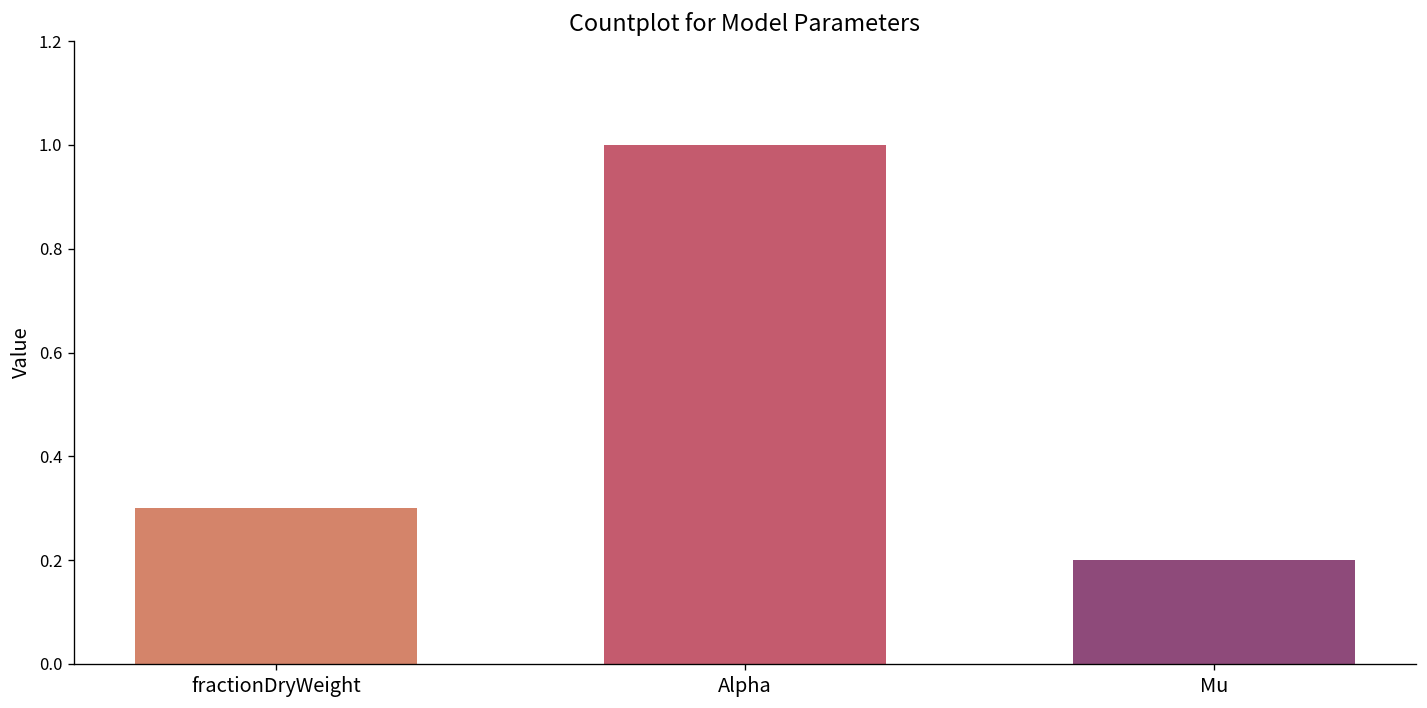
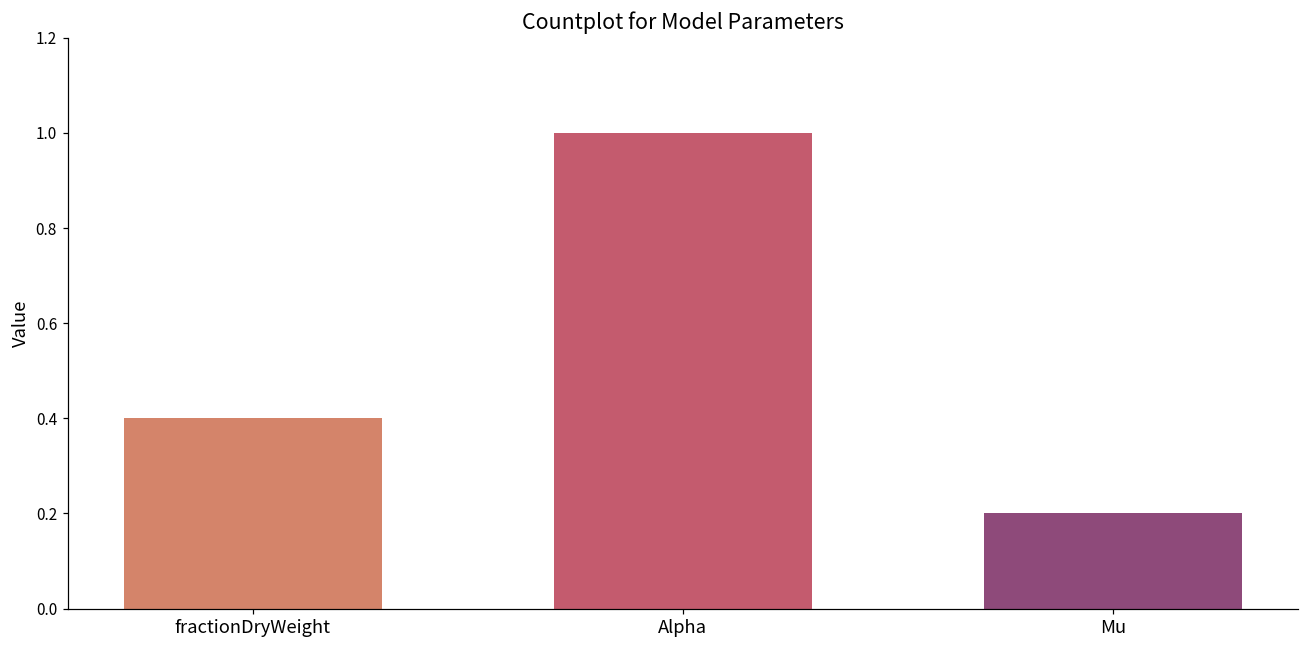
fractionDryWeight: 0.3 -> 0.4
